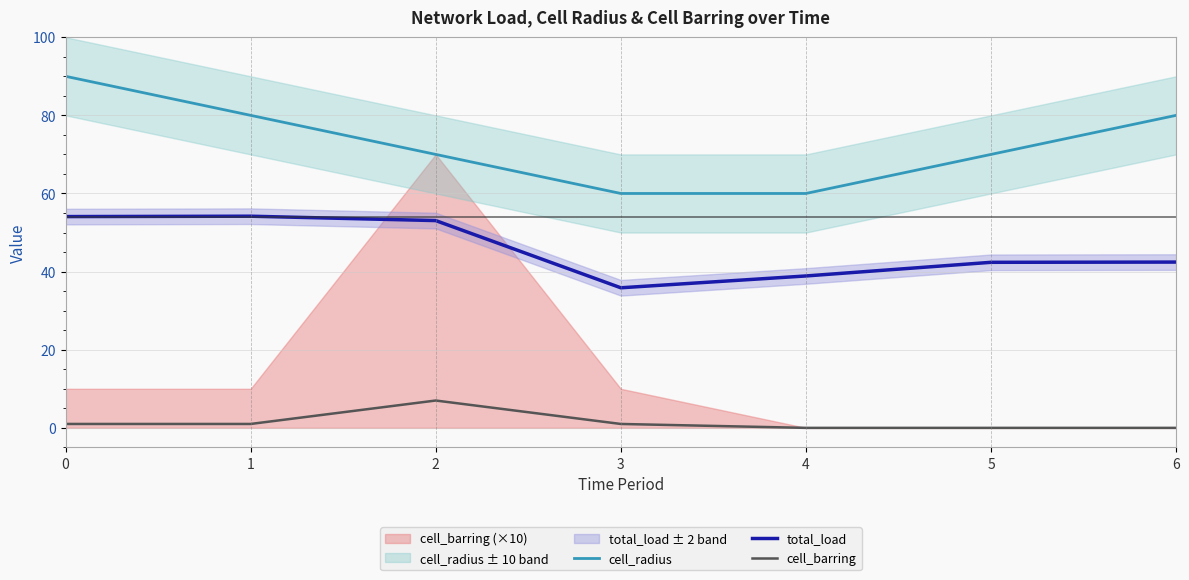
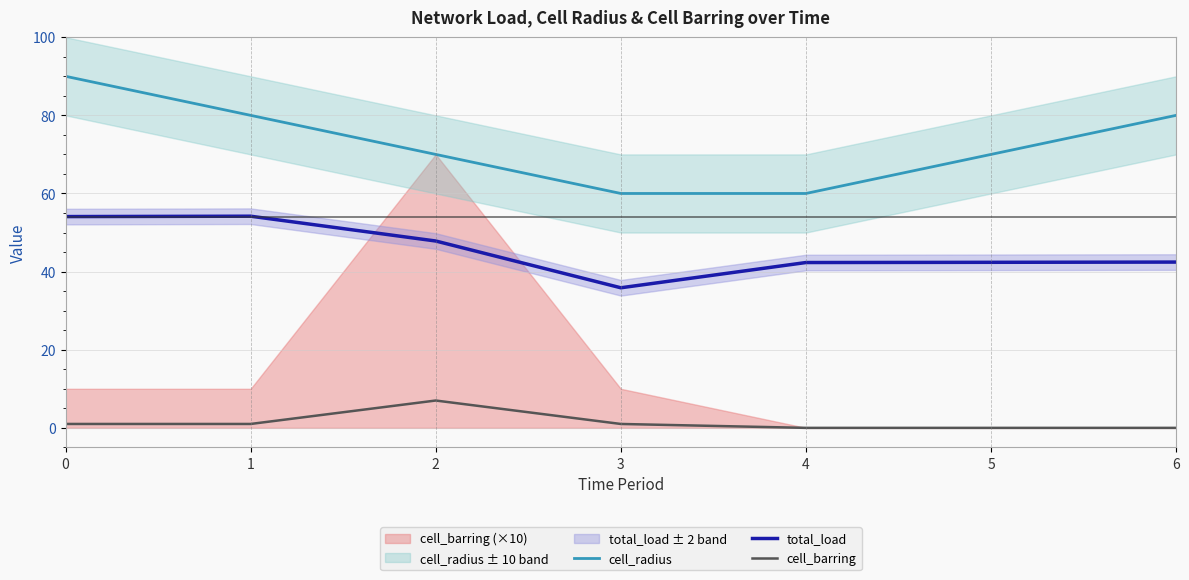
total_load, 2: 53 -> 48
total_load, 4: 39 -> 42
